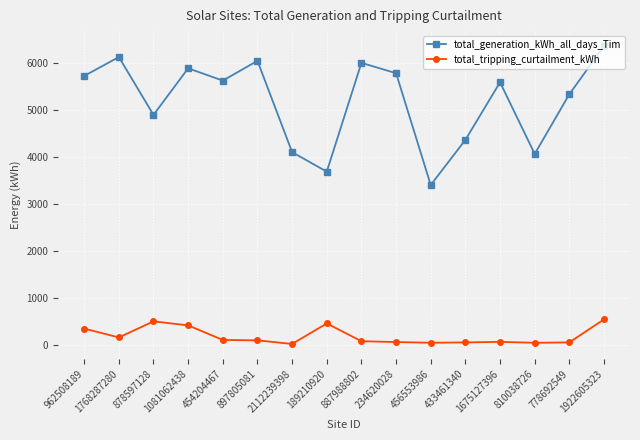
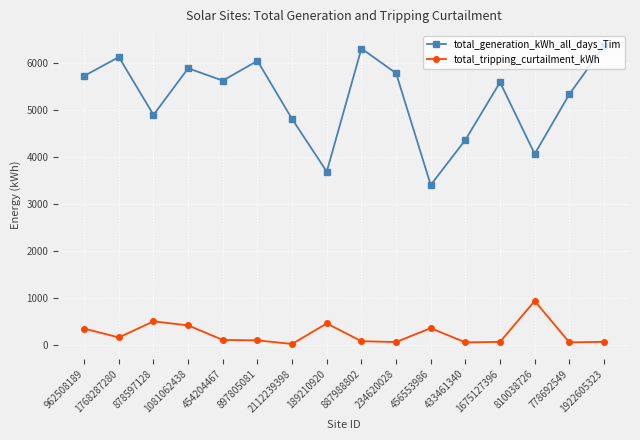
total_generation_kWh_all_days_Tim, 2112239398: 4100 -> 4800
total_generation_kWh_all_days_Tim, 887988802: 6000 -> 6300
total_tripping_curtailment_kWh, 456553986: 0 -> 300
total_tripping_curtailment_kWh, 810038726: 0 -> 900
total_tripping_curtailment_kWh, 1922605323: 500 -> 100
